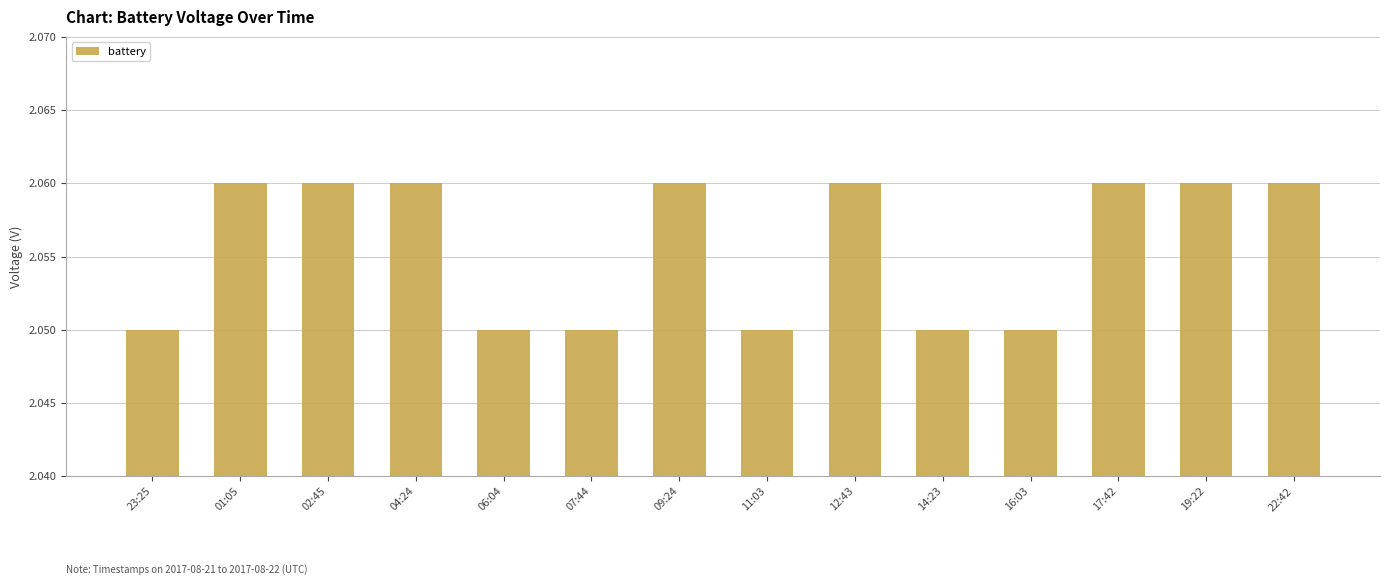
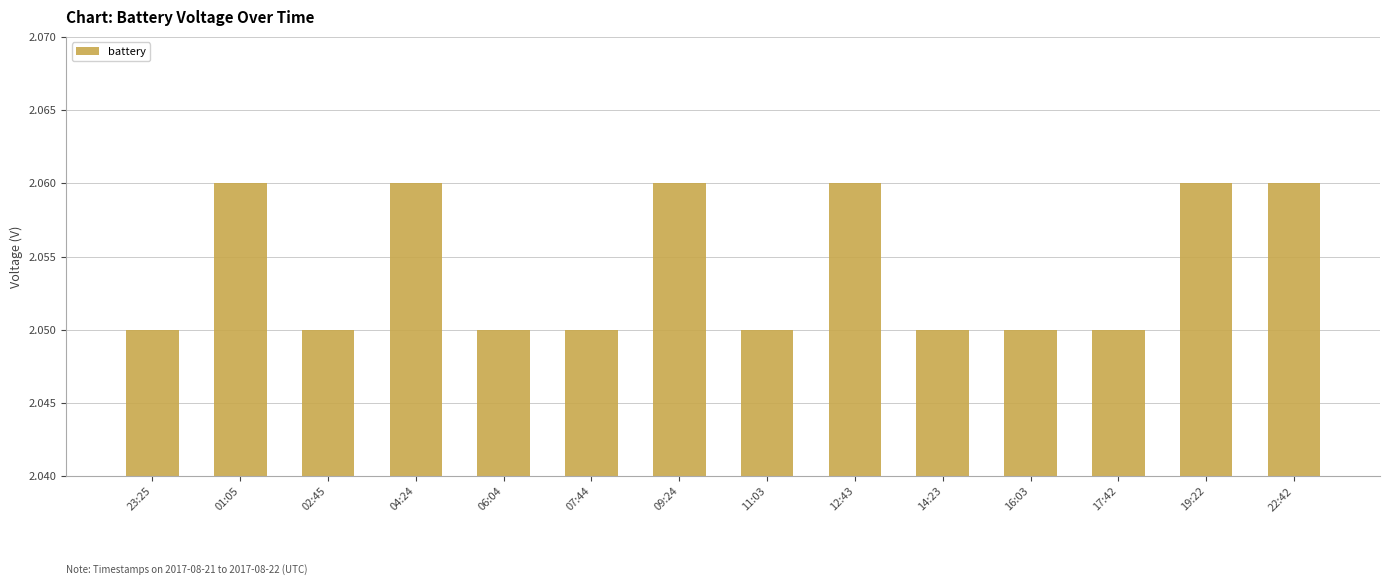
02:45: 2.06 -> 2.05
17:42: 2.06 -> 2.05
